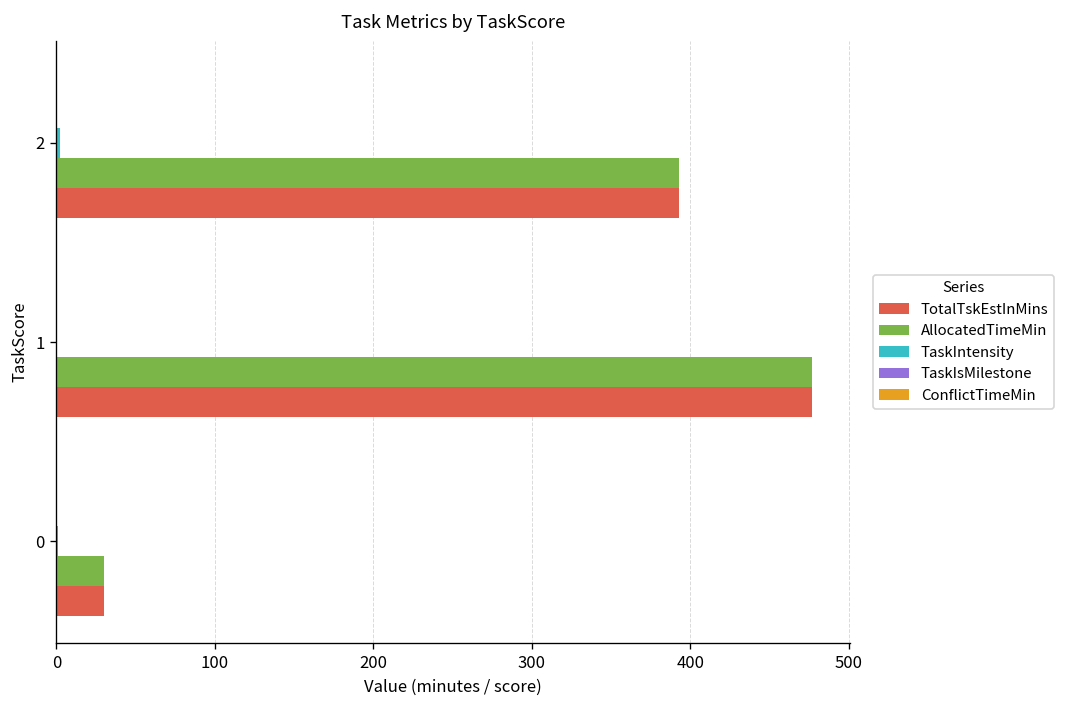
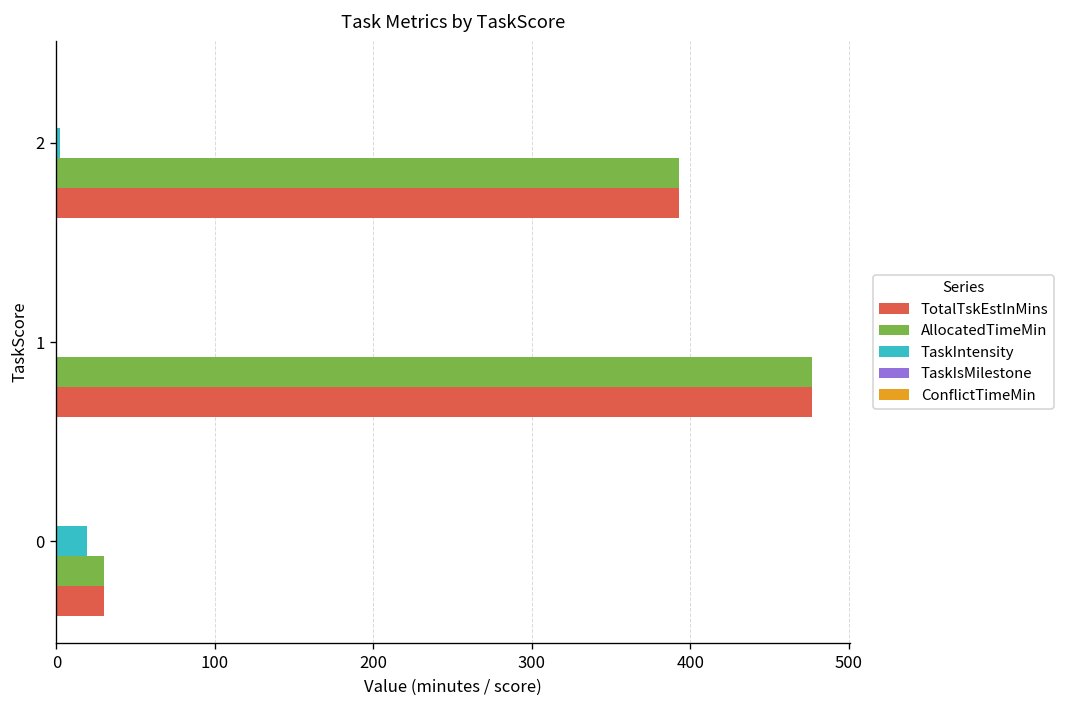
TaskIntensity, 0: 1 -> 19
